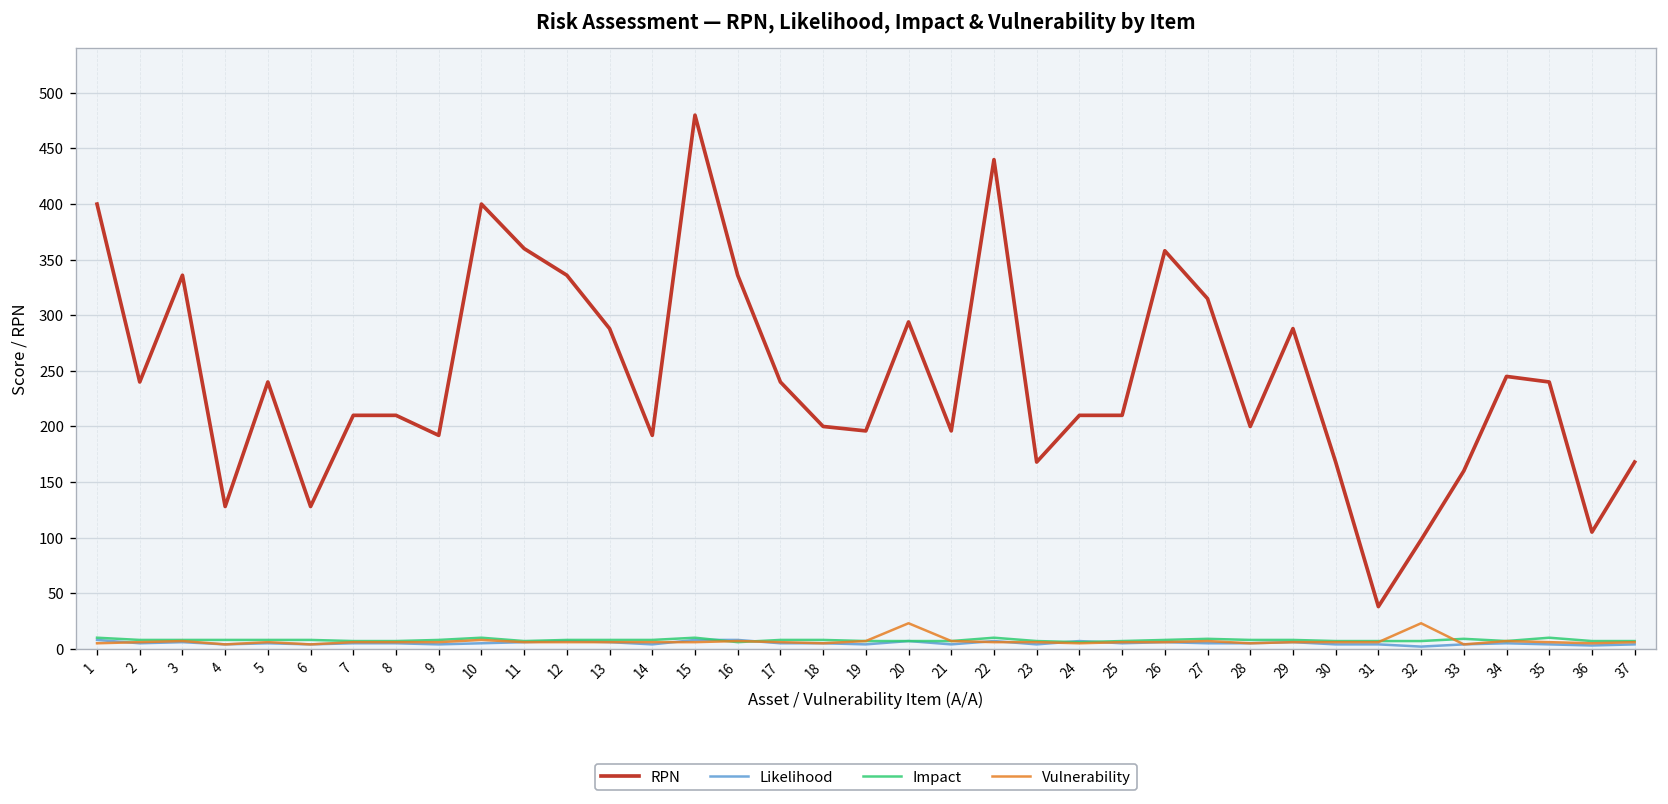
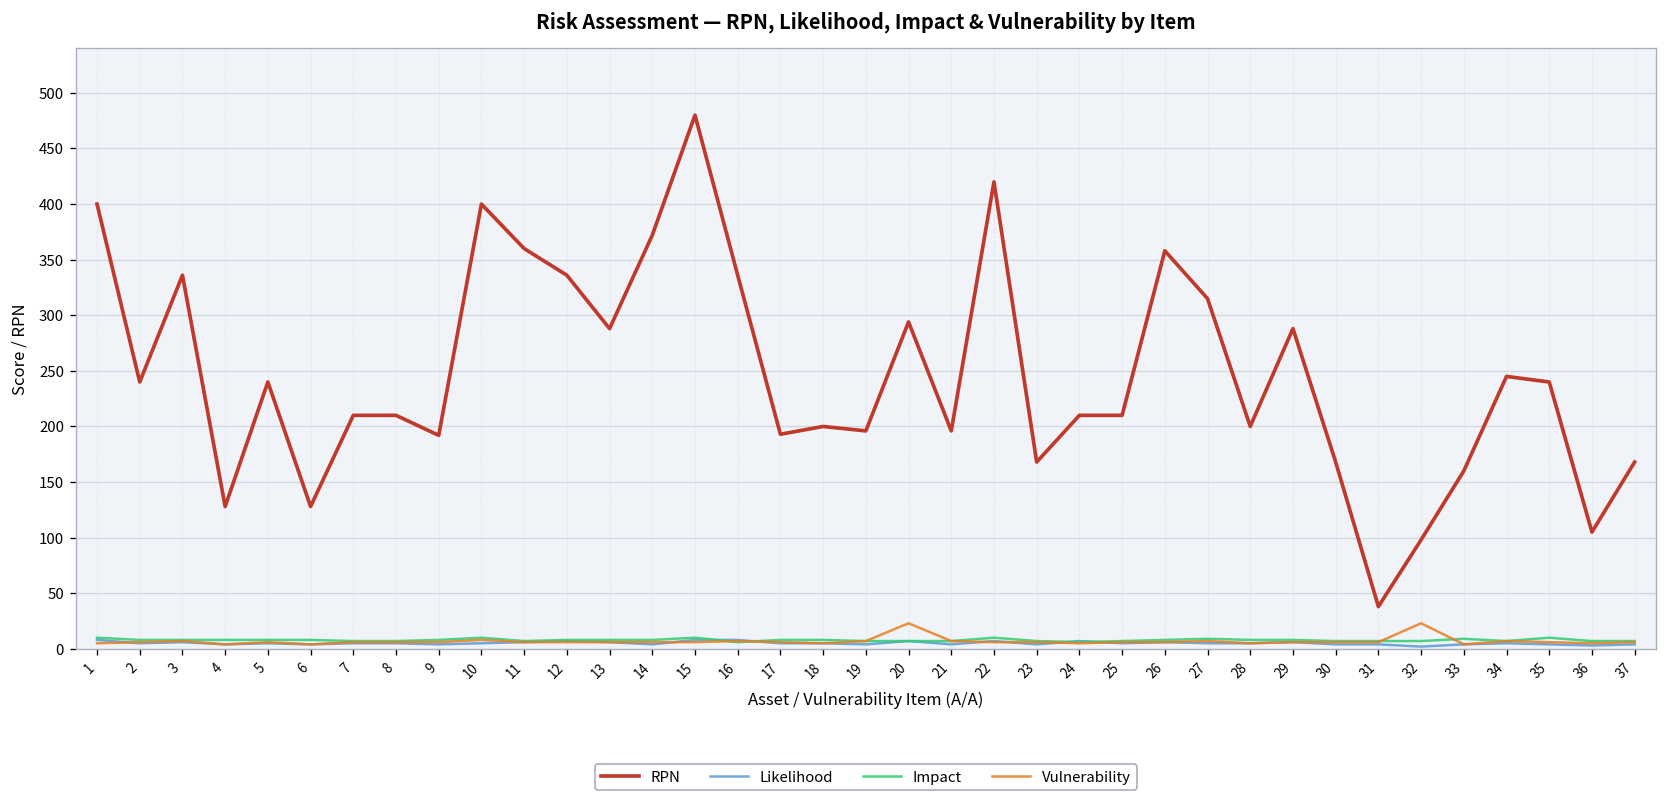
RPN, 14: 190 -> 370
RPN, 17: 240 -> 190
RPN, 22: 440 -> 420
